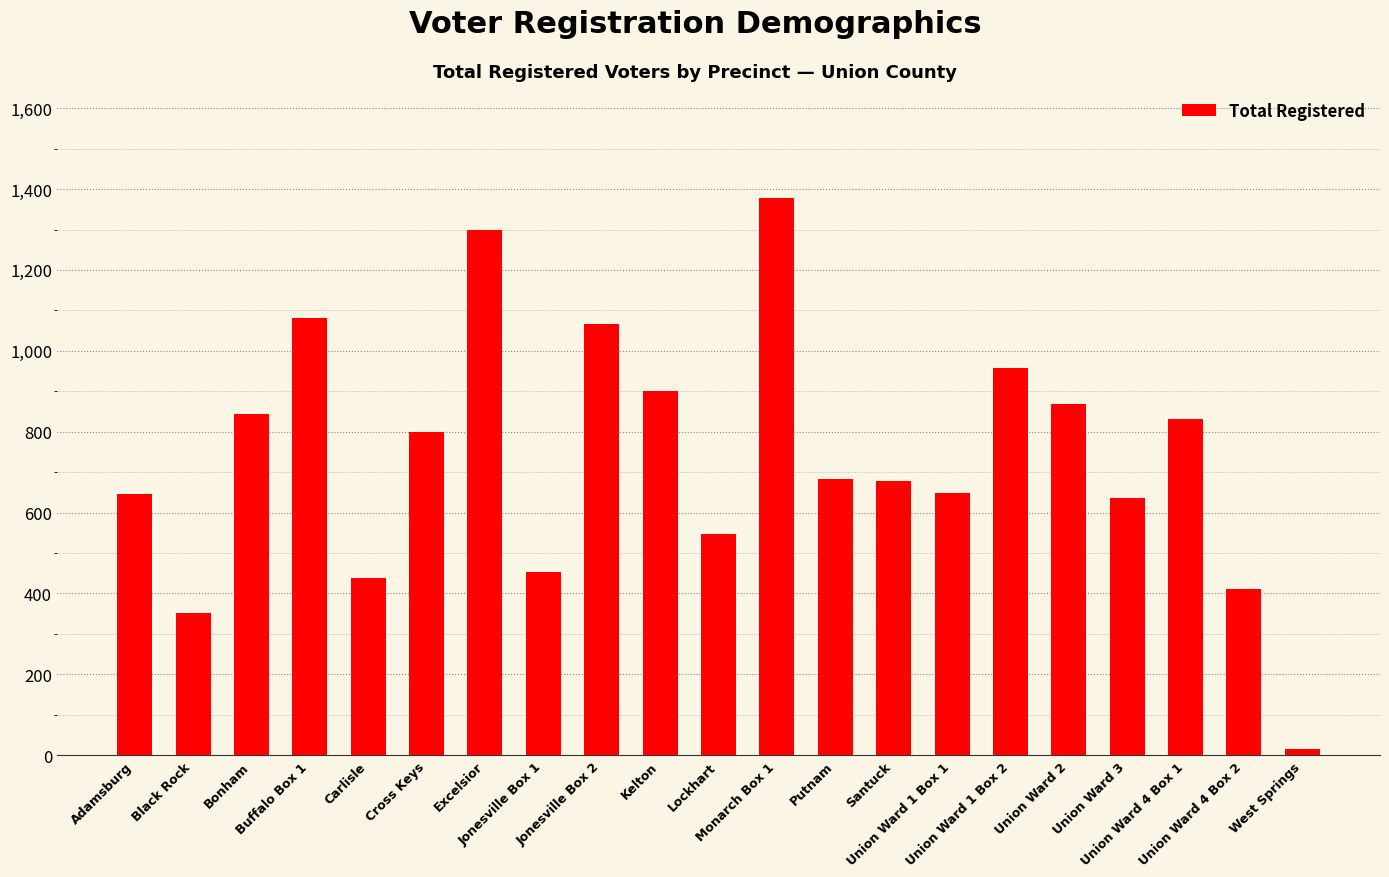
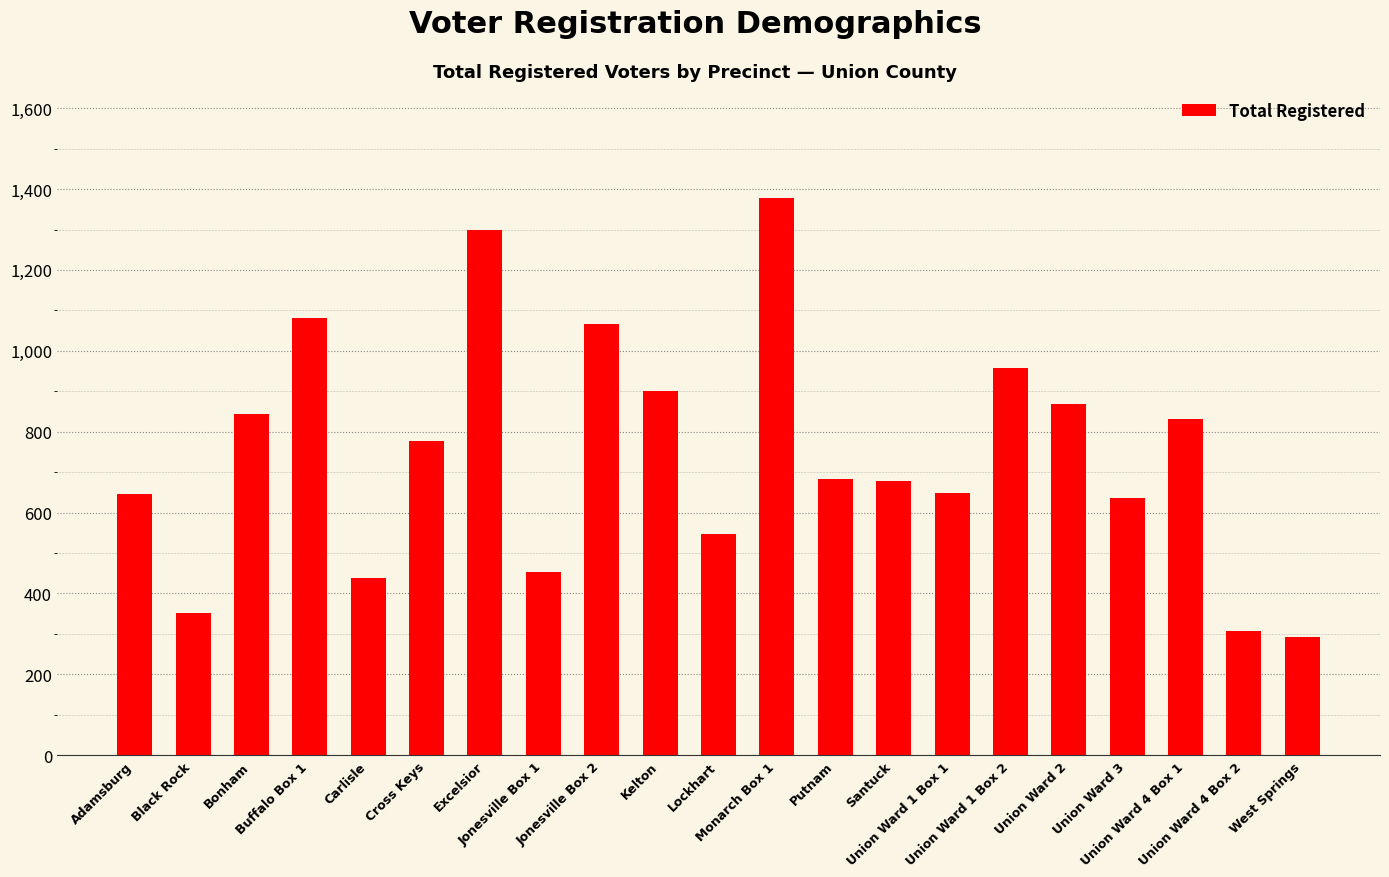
Cross Keys: 800 -> 780
Union Ward 4 Box 2: 410 -> 310
West Springs: 20 -> 290
